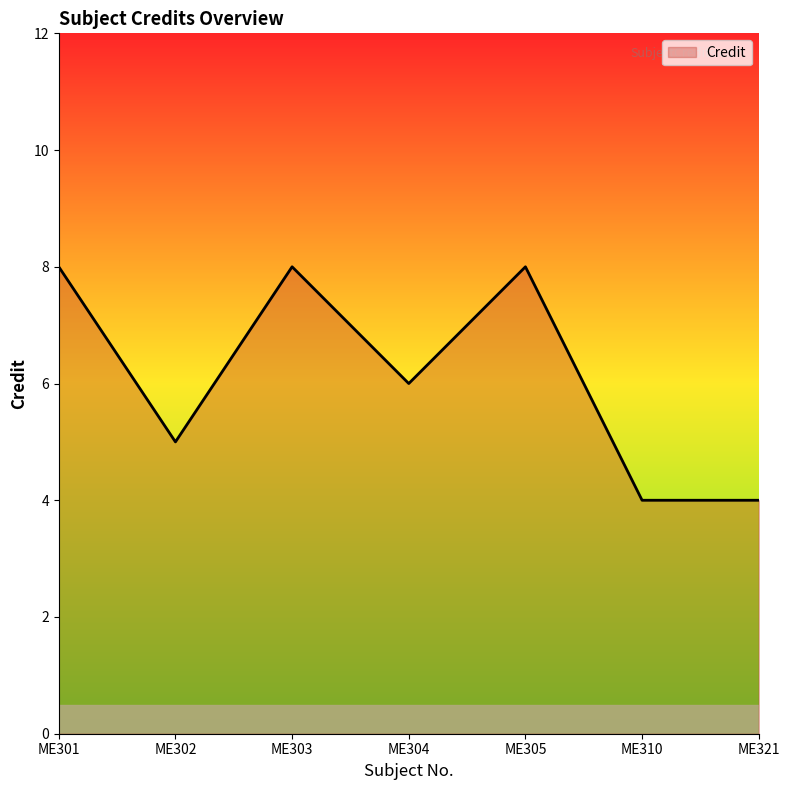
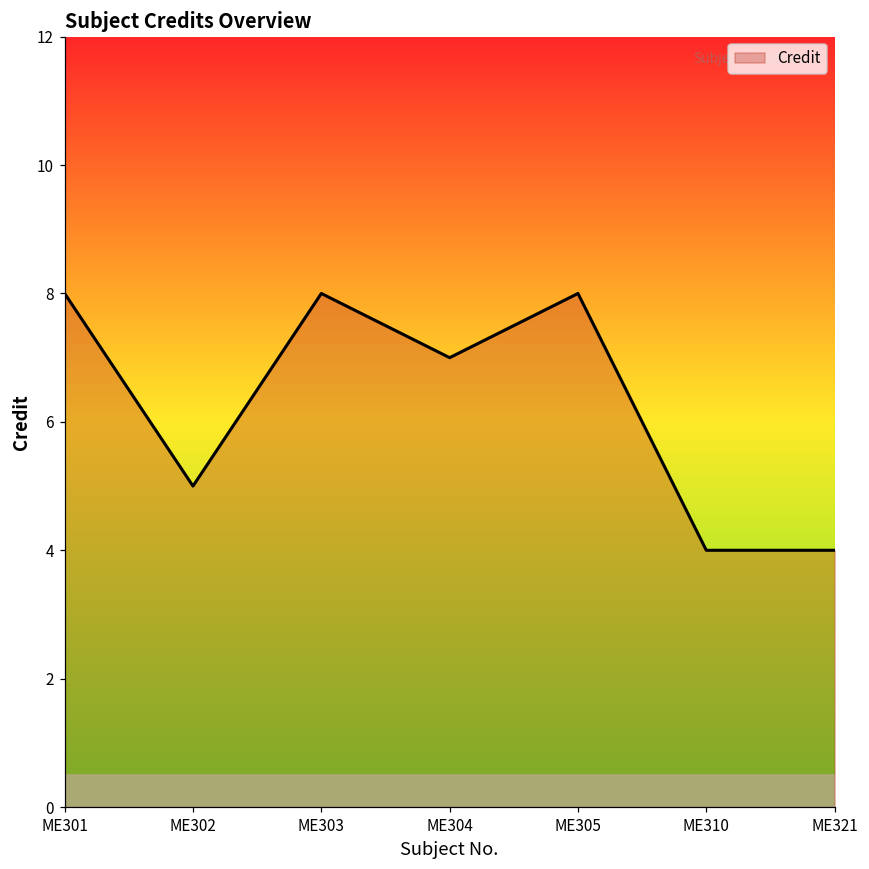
ME304: 6 -> 7
